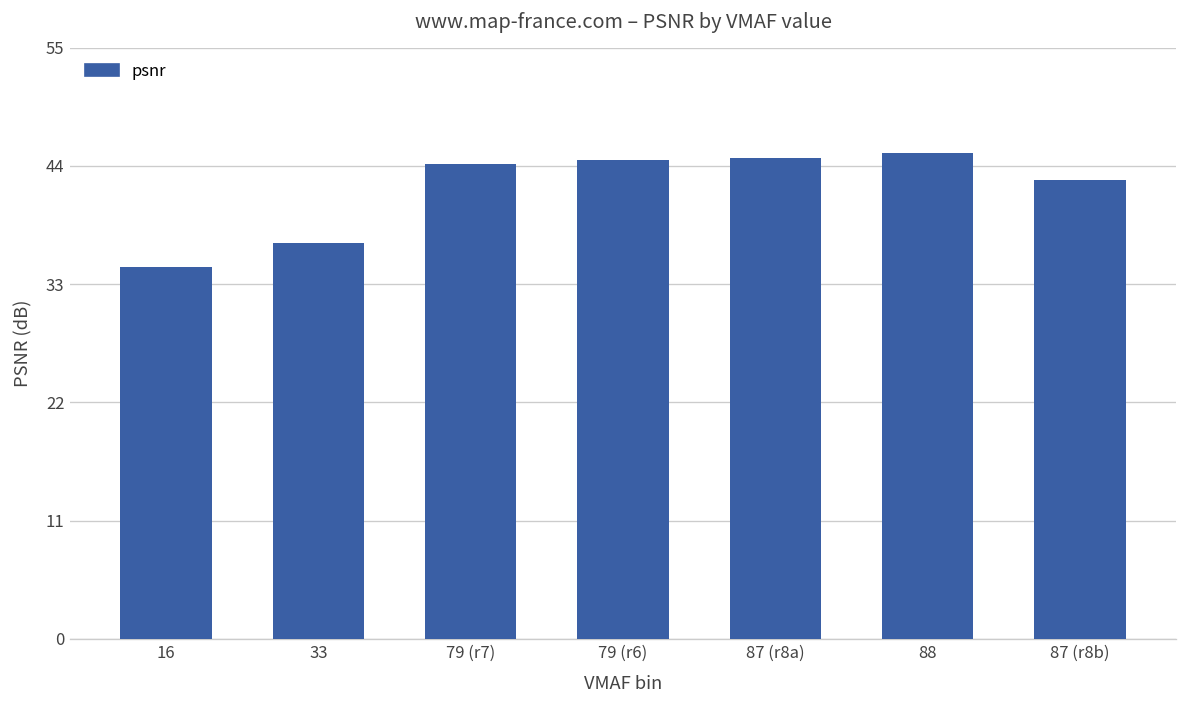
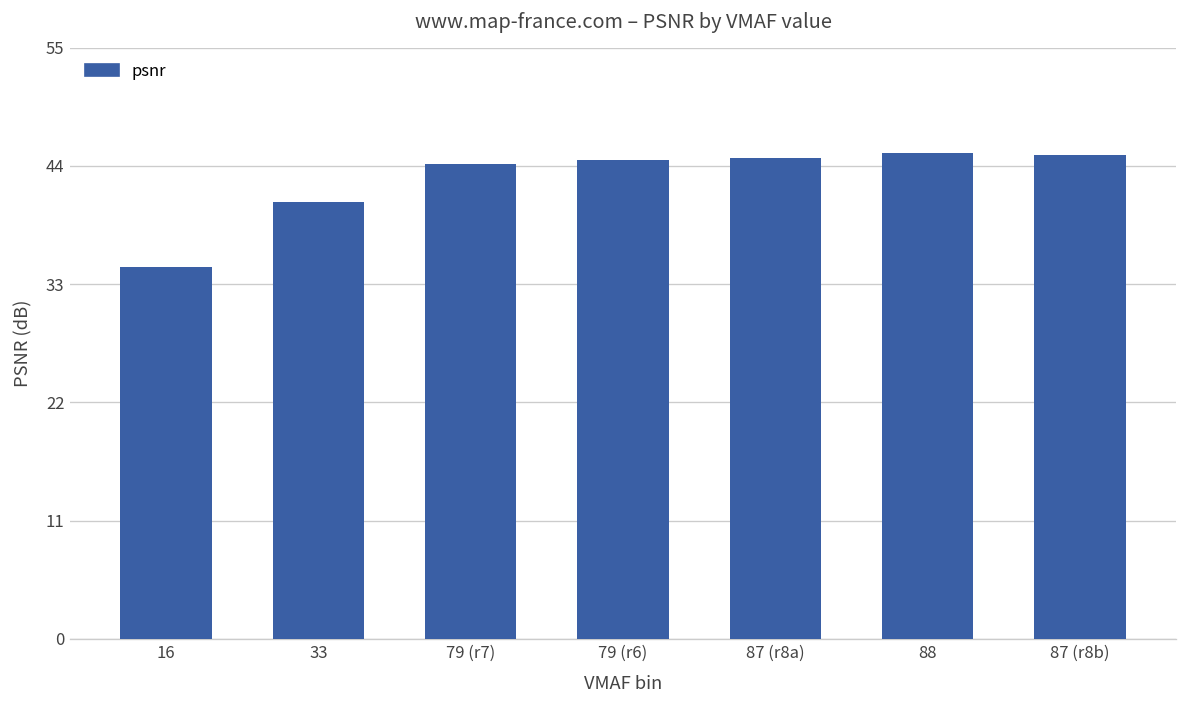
33: 37 -> 41
87 (r8b): 43 -> 45
